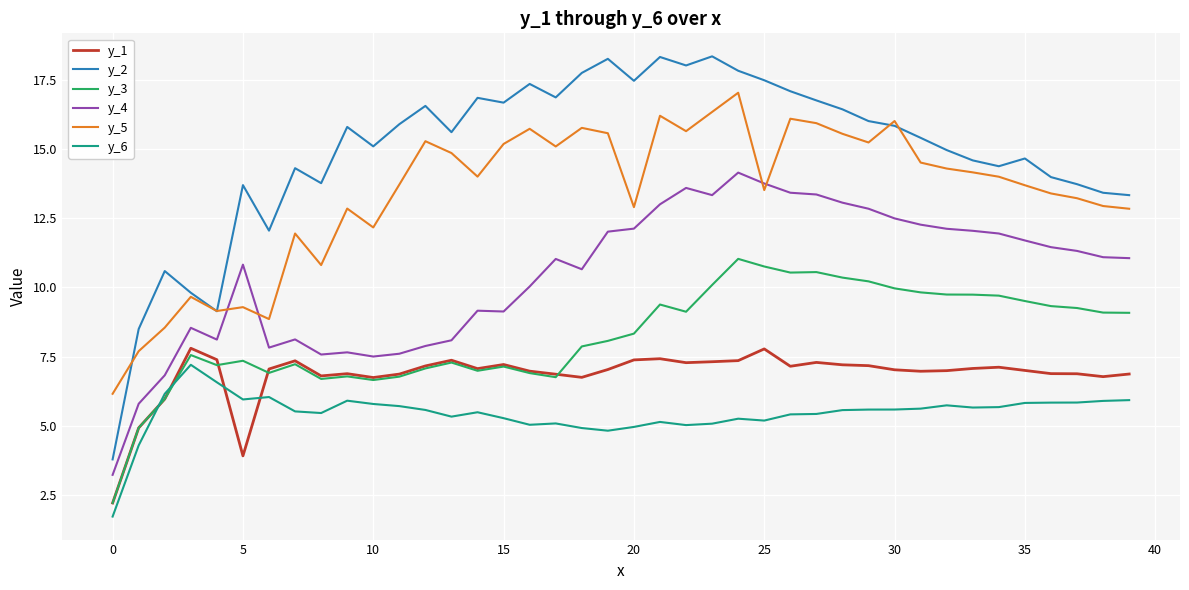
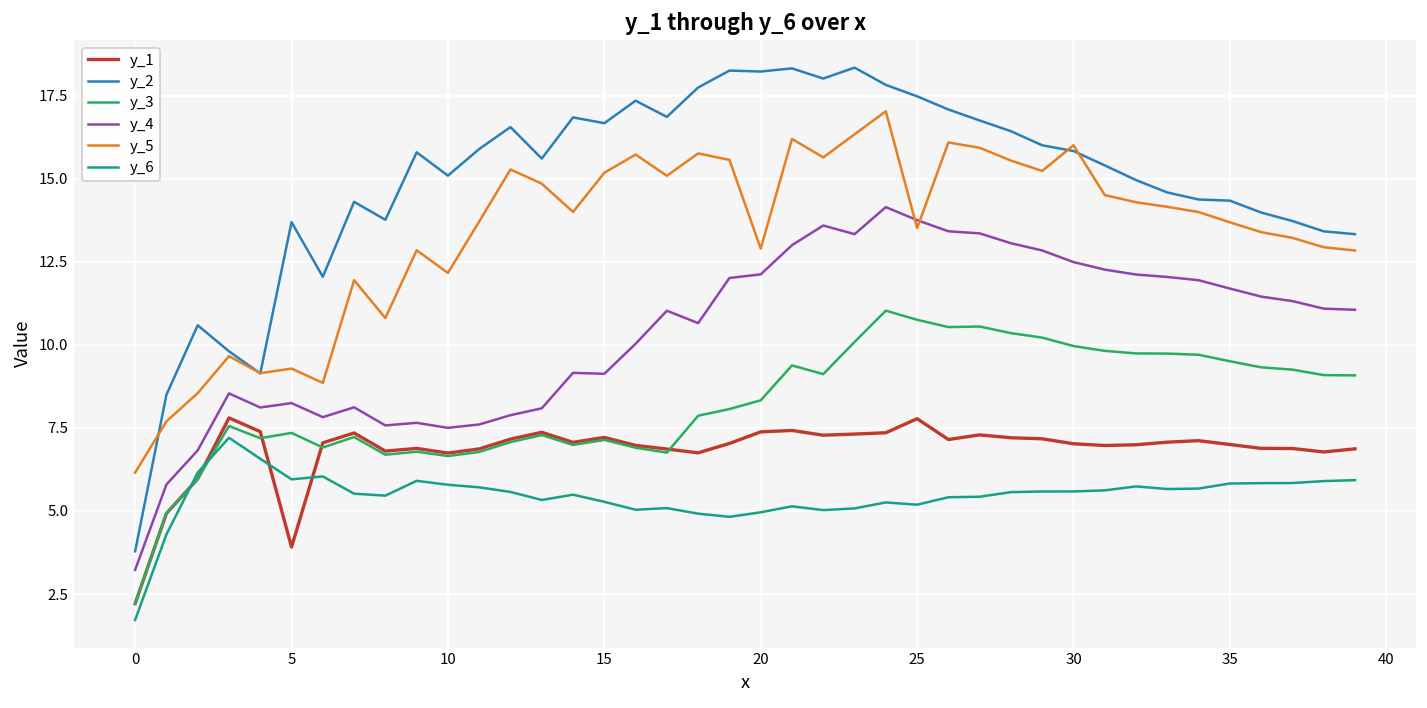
y_4, 5: 10.8 -> 8.2
y_2, 20: 17.5 -> 18.2
y_2, 35: 14.7 -> 14.3
